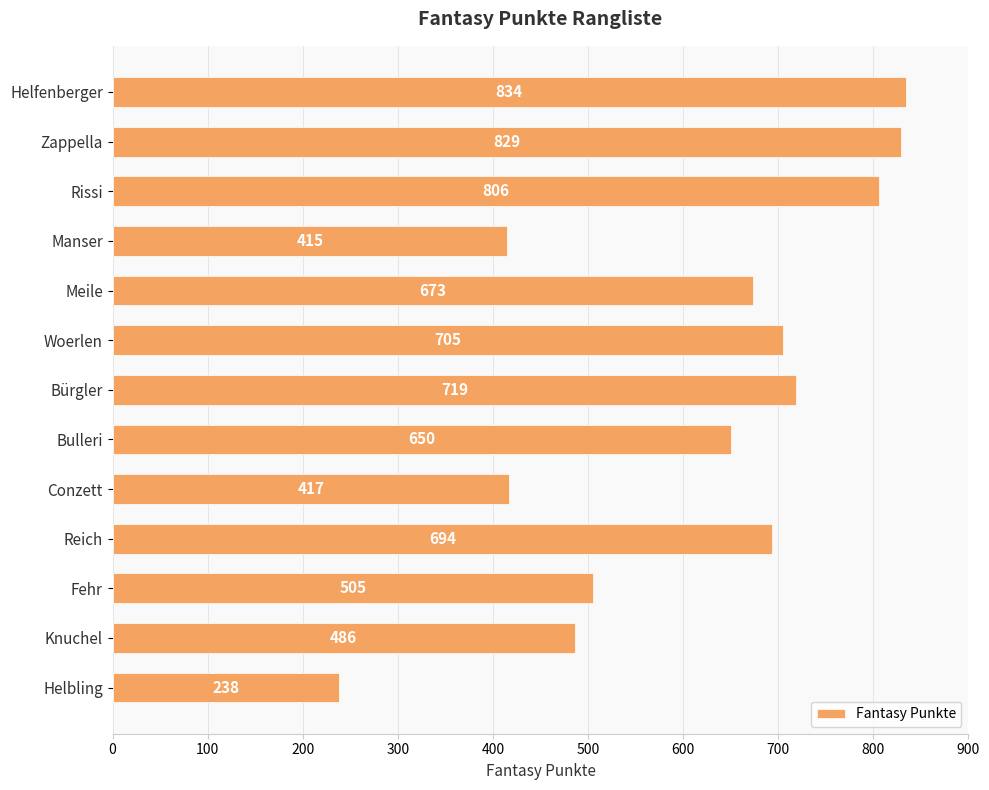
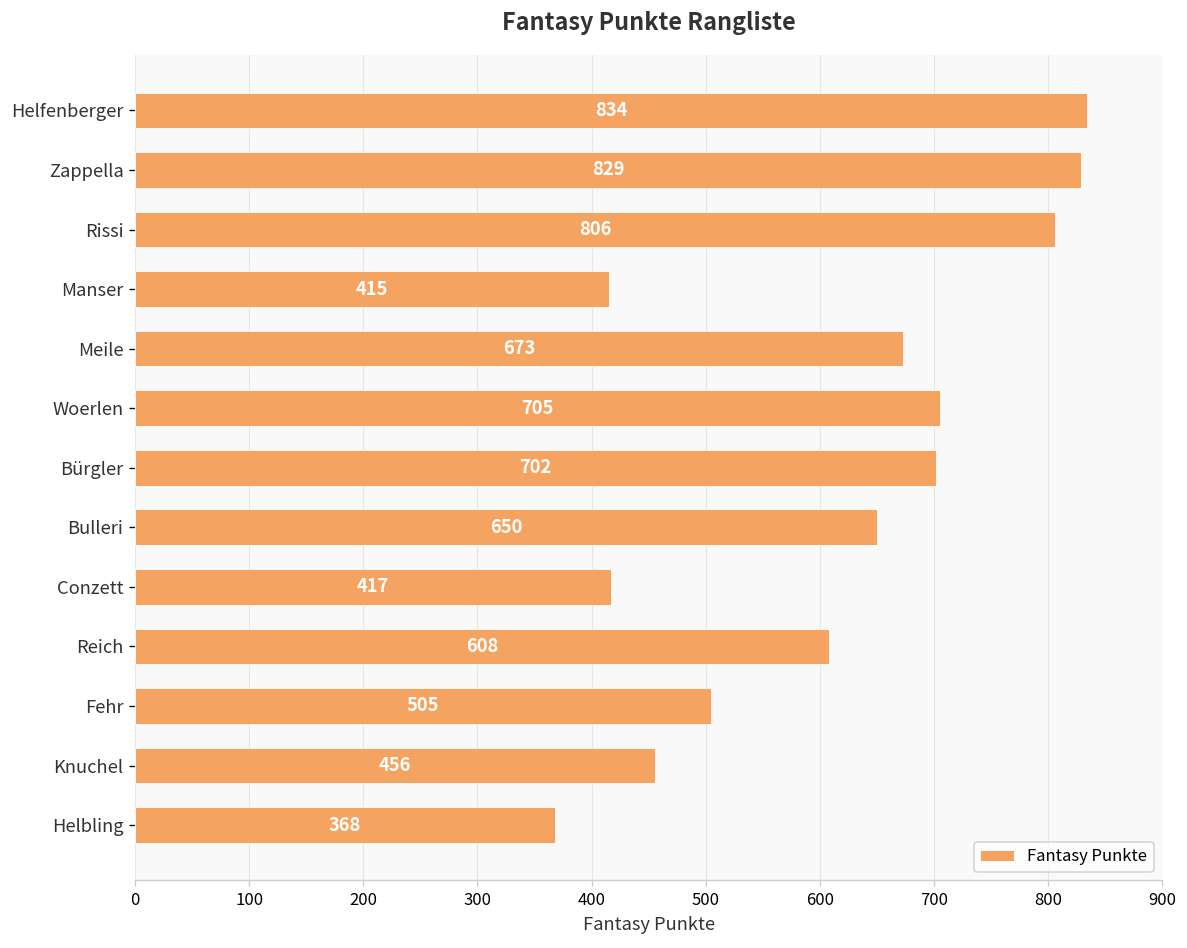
Bürgler: 719 -> 702
Reich: 694 -> 608
Knuchel: 486 -> 456
Helbling: 238 -> 368
